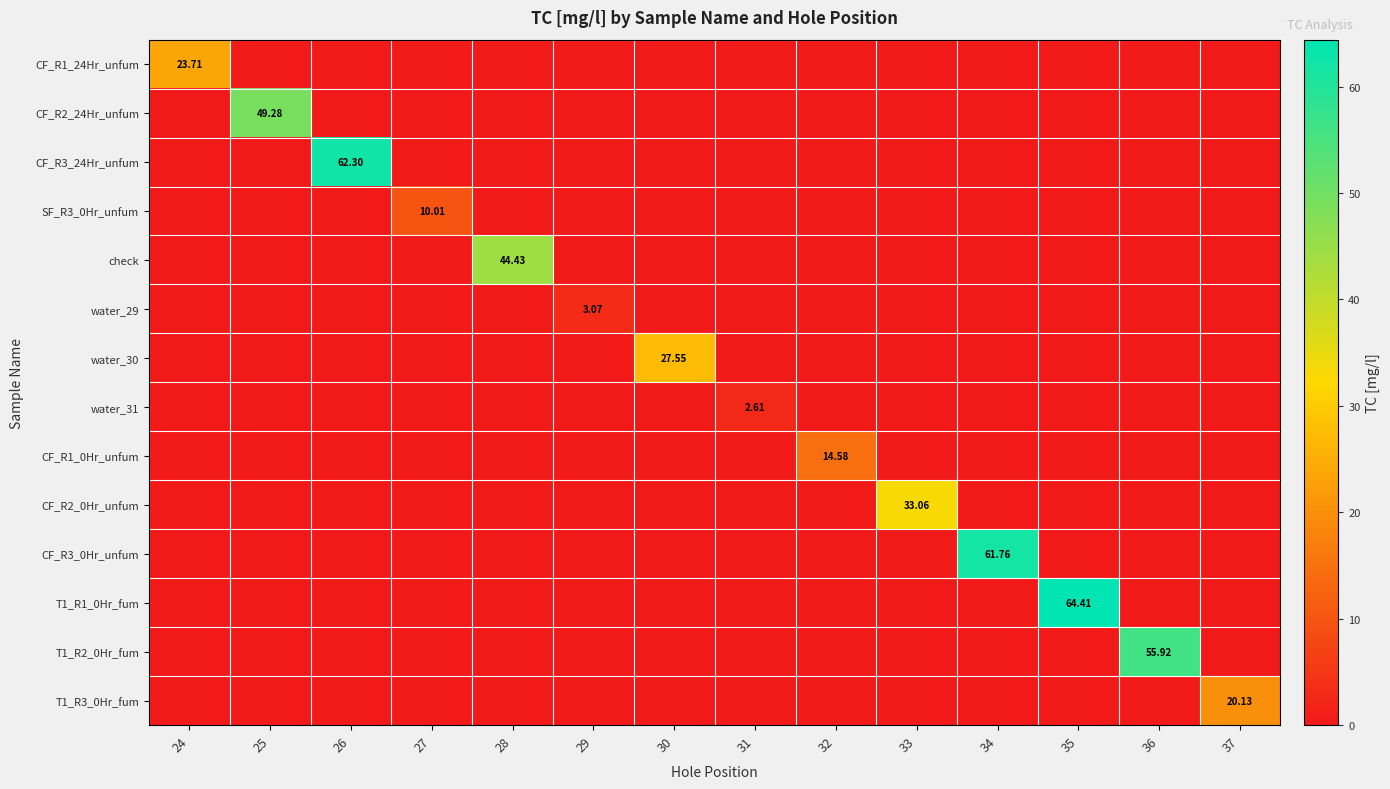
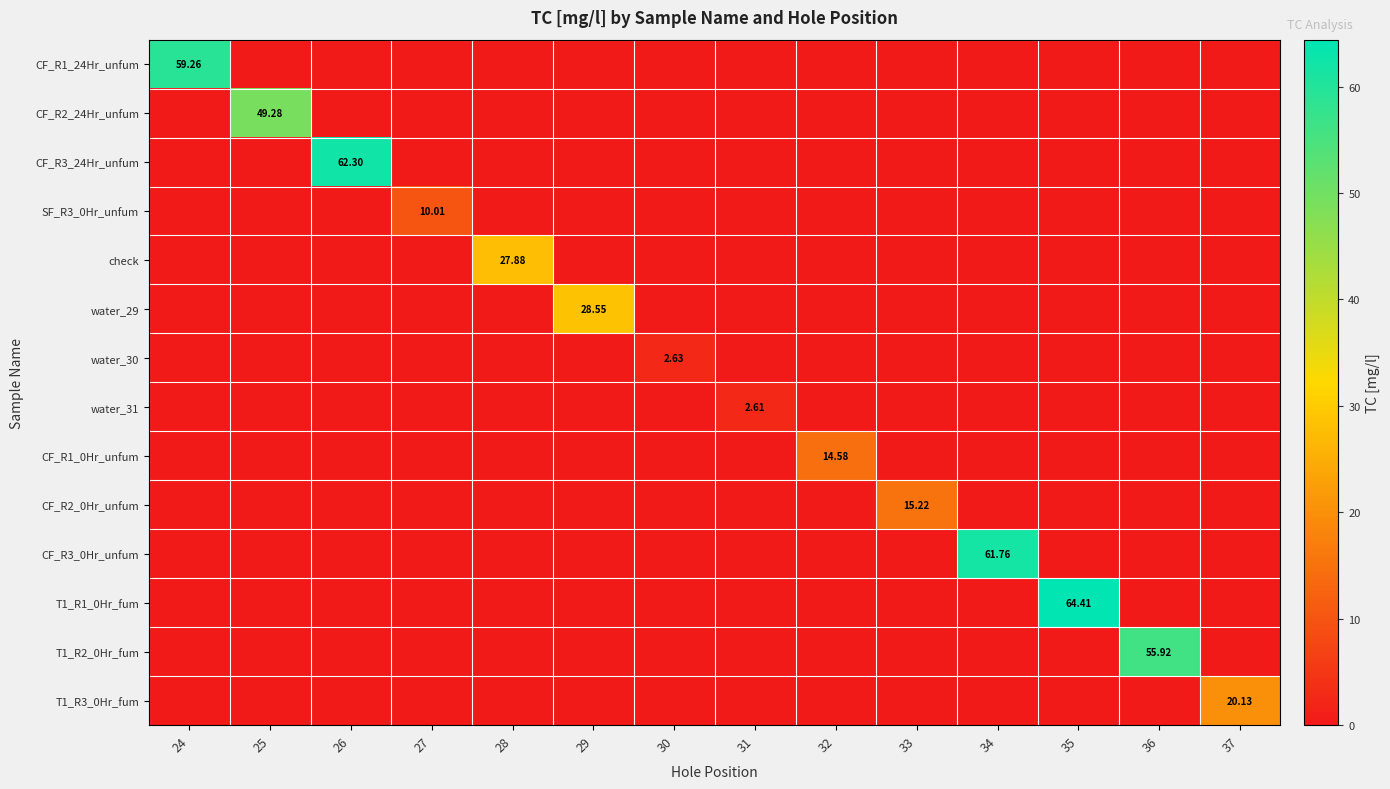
CF_R1_24Hr_unfum, 24: 23.71 -> 59.26
check, 28: 44.43 -> 27.88
water_29, 29: 3.07 -> 28.55
water_30, 30: 27.55 -> 2.63
CF_R2_0Hr_unfum, 33: 33.06 -> 15.22
